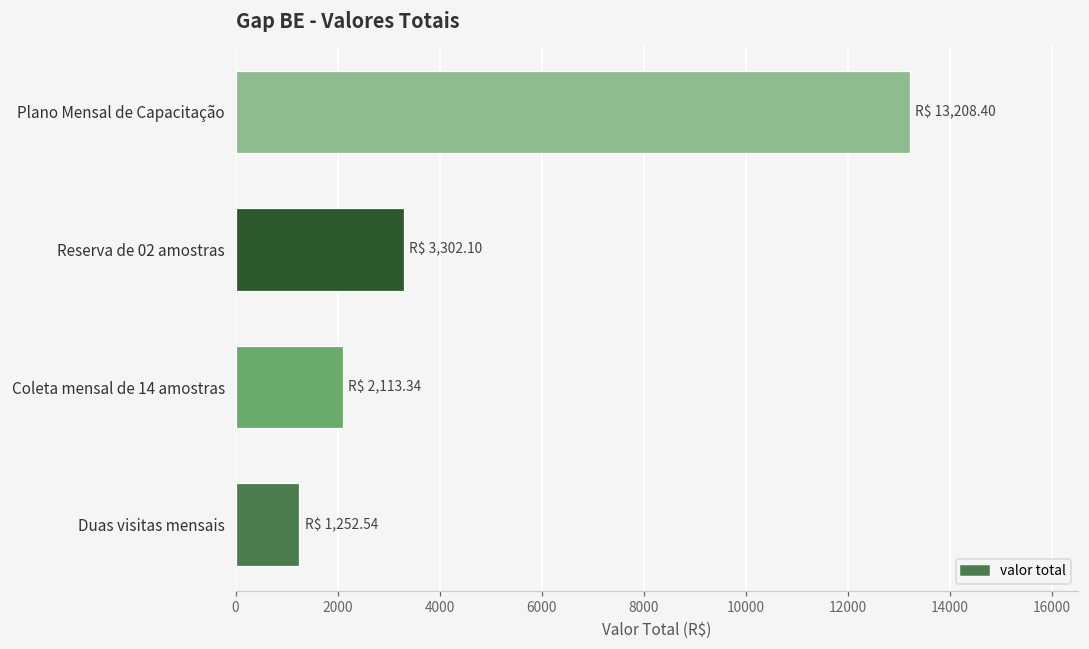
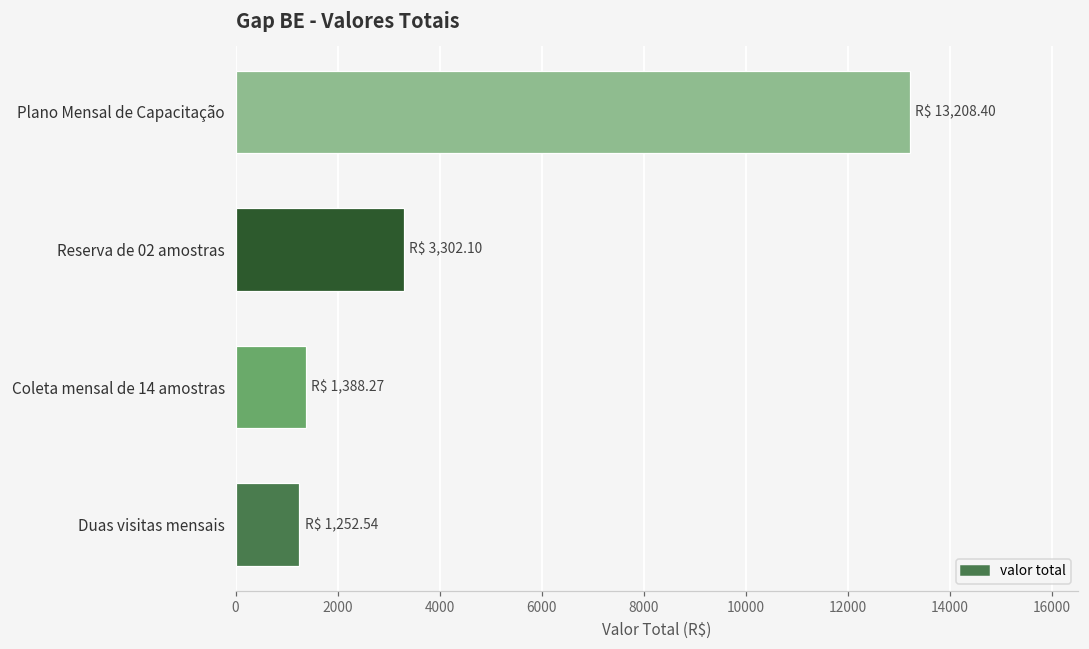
Coleta mensal de 14 amostras: 2,113.34 -> 1,388.27
